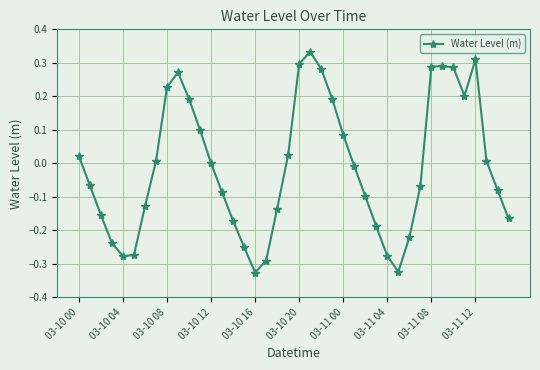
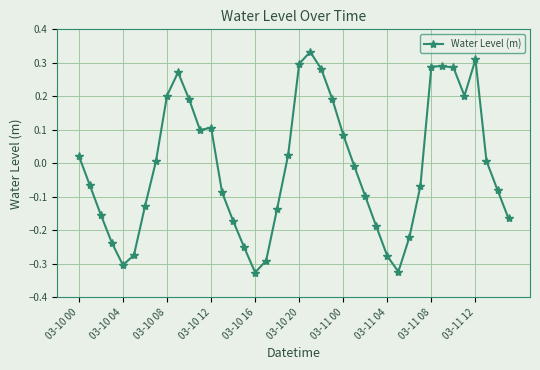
03-10 04: -0.28 -> -0.30
03-10 08: 0.23 -> 0.20
03-10 12: 0.00 -> 0.11
